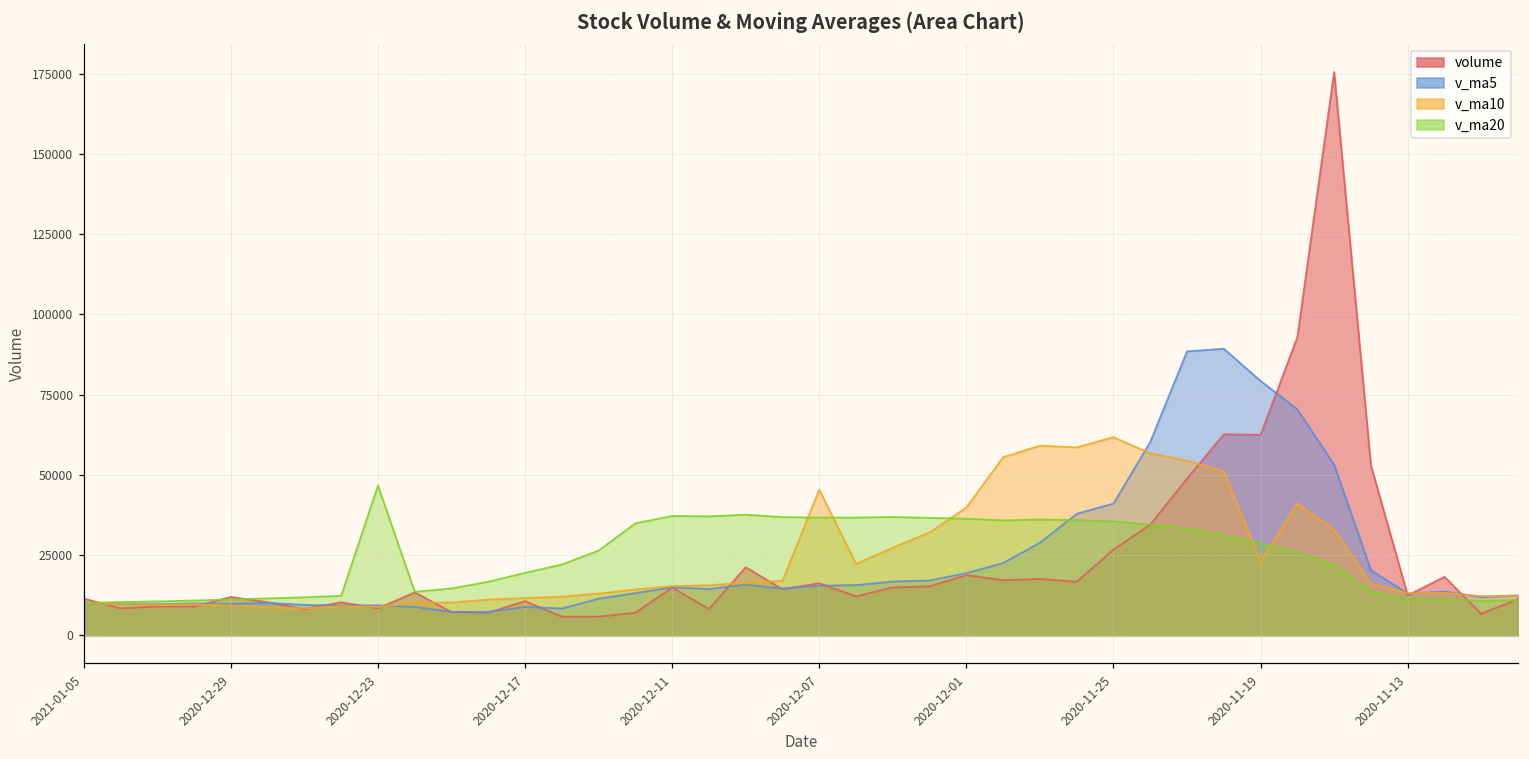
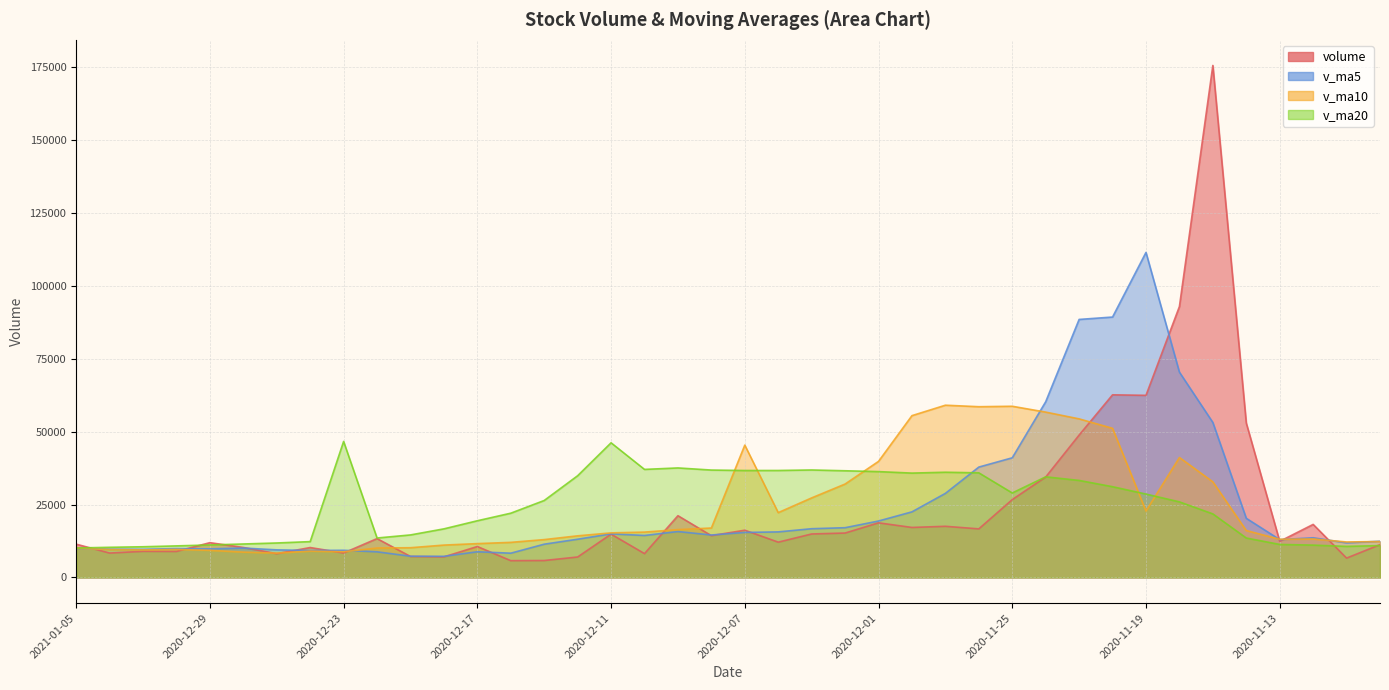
v_ma20, 2020-12-11: 37000 -> 46000
v_ma10, 2020-11-25: 62000 -> 59000
v_ma20, 2020-11-25: 35000 -> 29000
v_ma5, 2020-11-19: 79000 -> 111000
